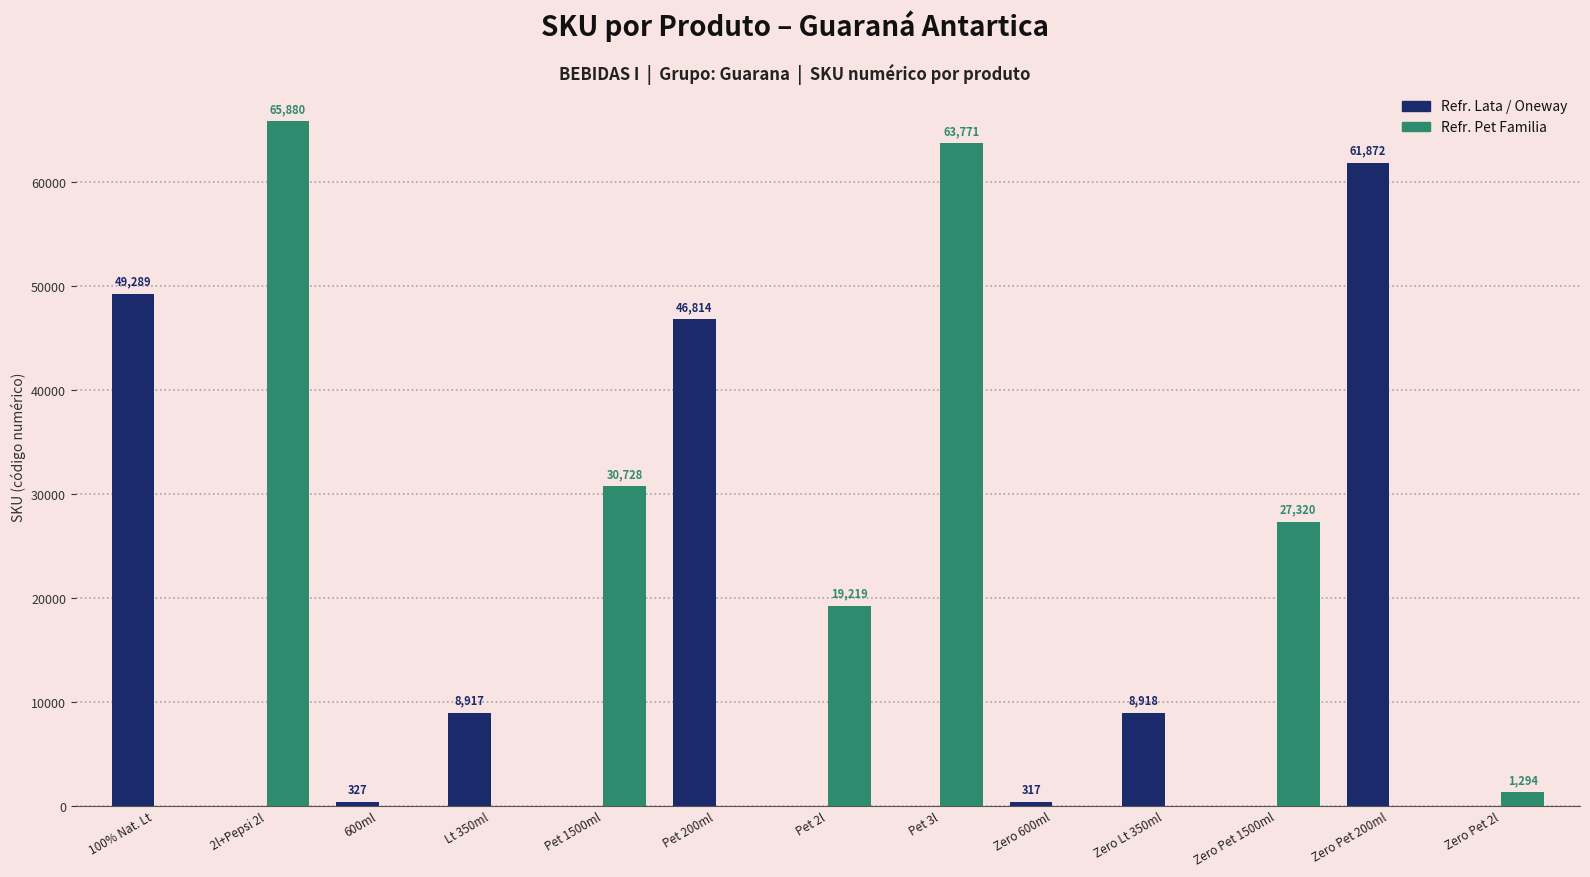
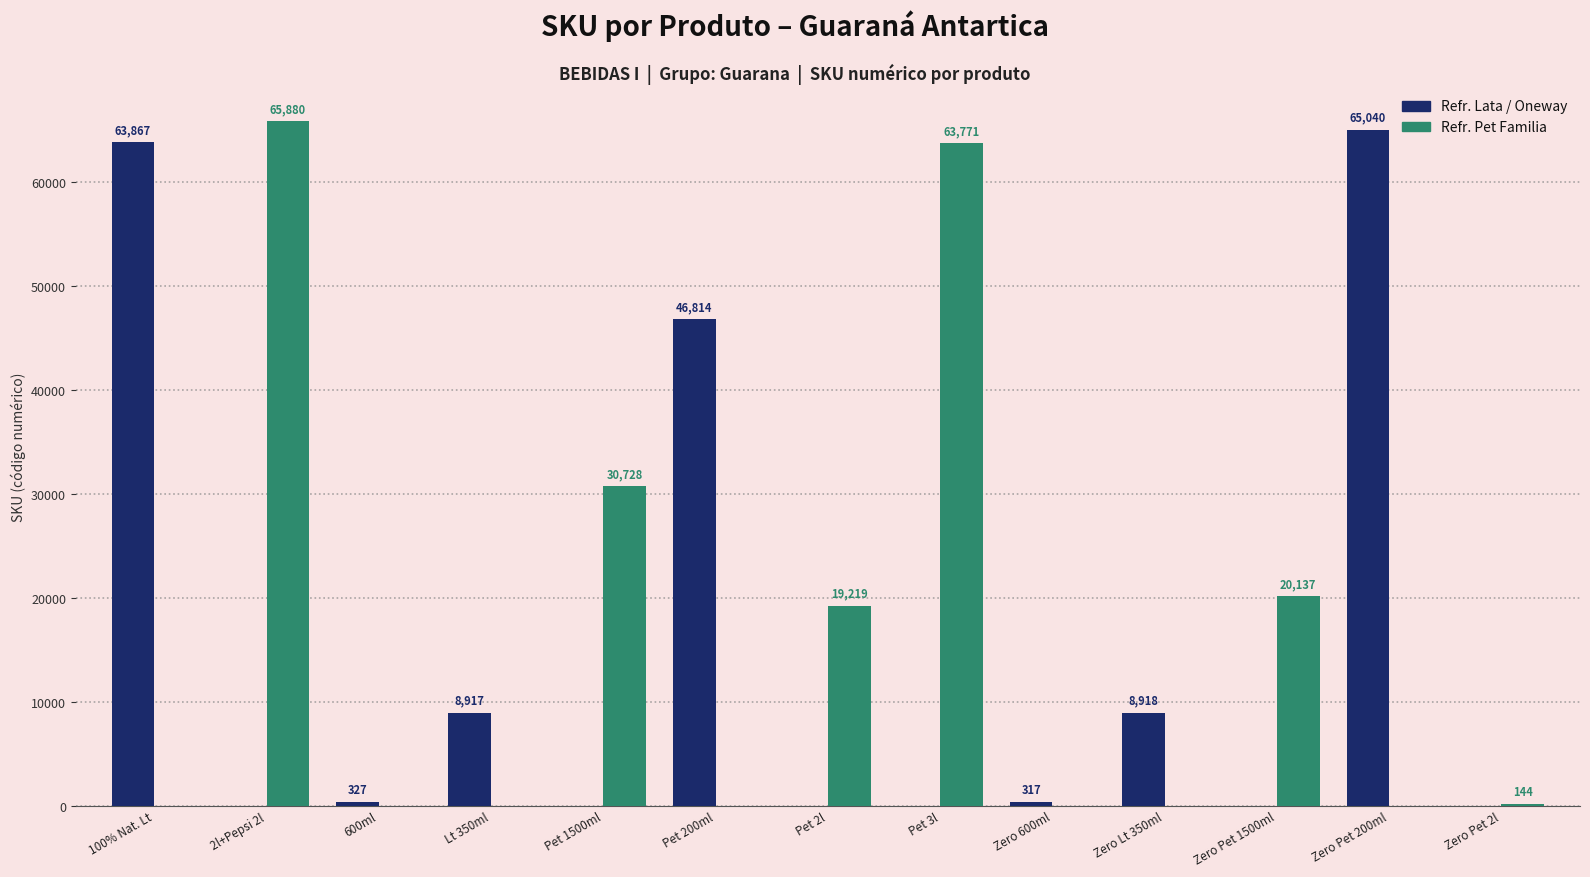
Refr. Lata / Oneway, 100% Nat. Lt: 49,289 -> 63,867
Refr. Pet Familia, Zero Pet 1500ml: 27,320 -> 20,137
Refr. Lata / Oneway, Zero Pet 200ml: 61,872 -> 65,040
Refr. Pet Familia, Zero Pet 2l: 1,294 -> 144
